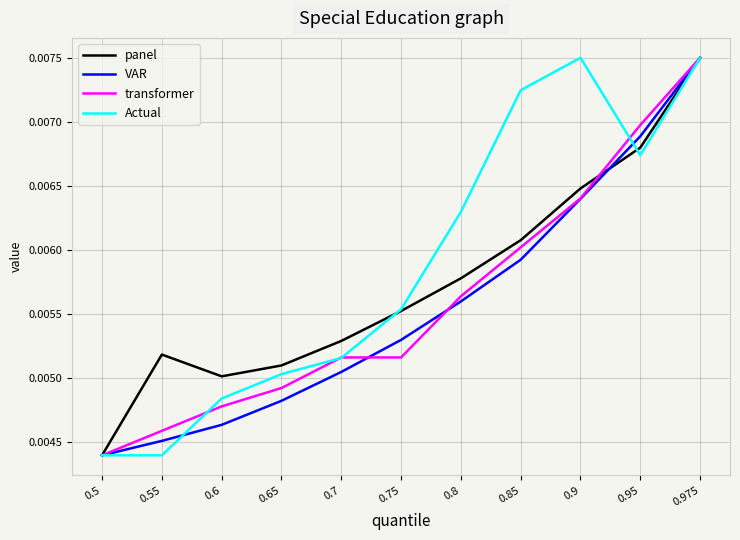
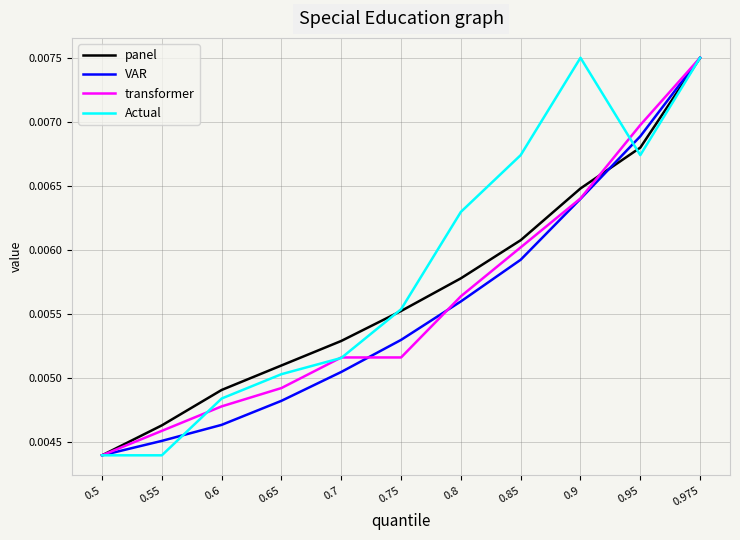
panel, 0.55: 0.00519 -> 0.00463
panel, 0.6: 0.00502 -> 0.00491
Actual, 0.85: 0.00725 -> 0.00674
